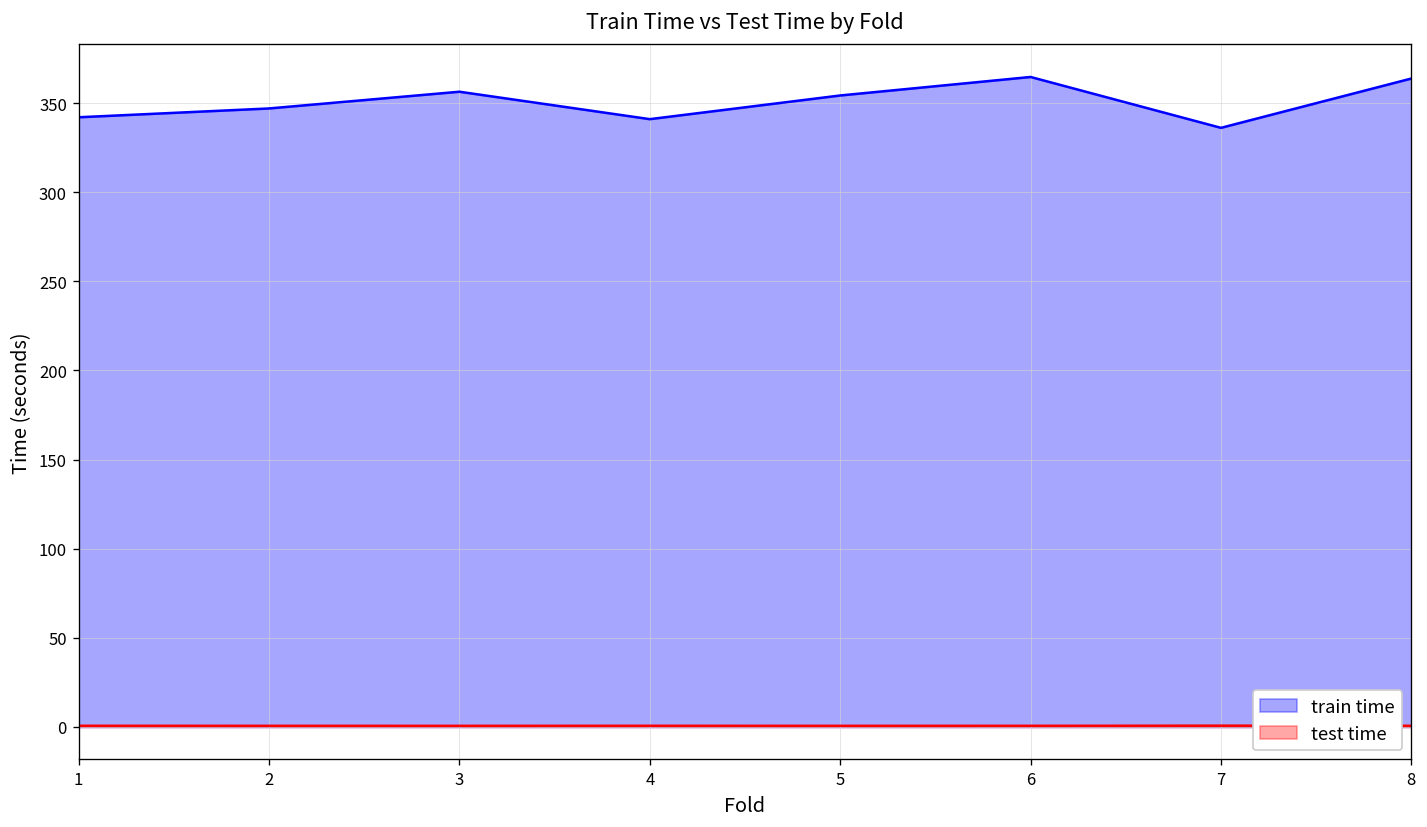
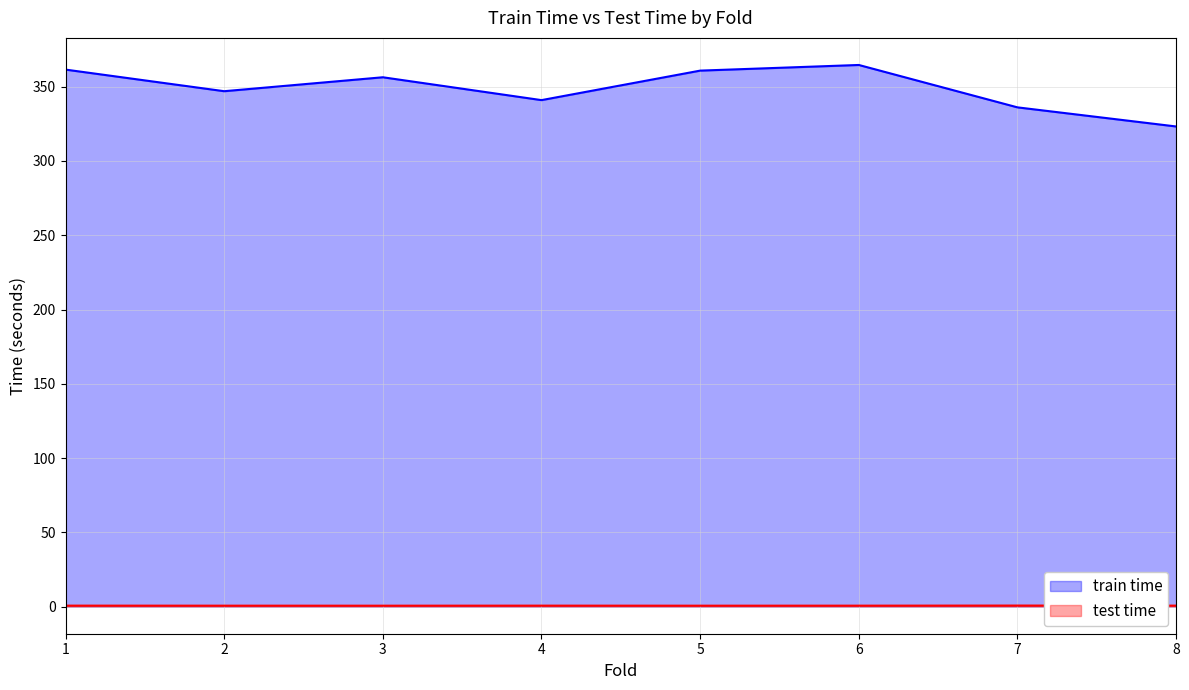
train time, 1: 342 -> 362
train time, 5: 354 -> 361
train time, 8: 364 -> 323
